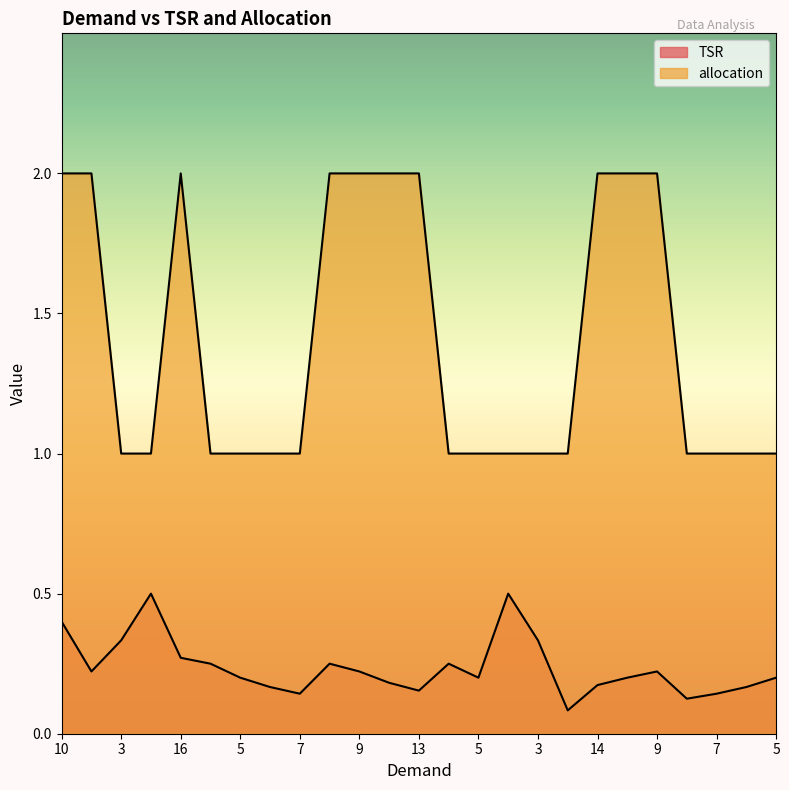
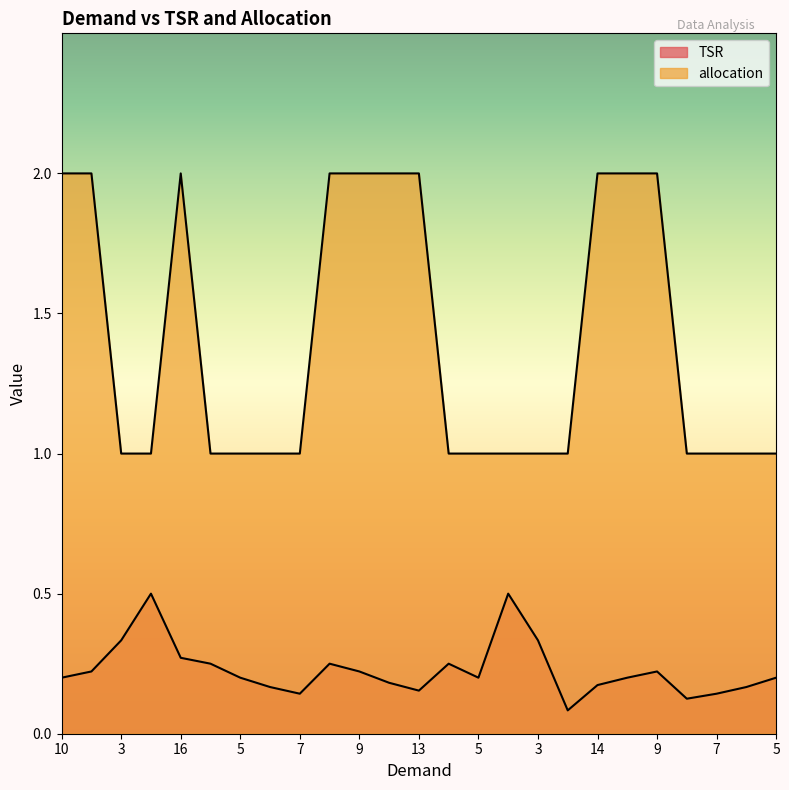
TSR, 10: 0.4 -> 0.2
